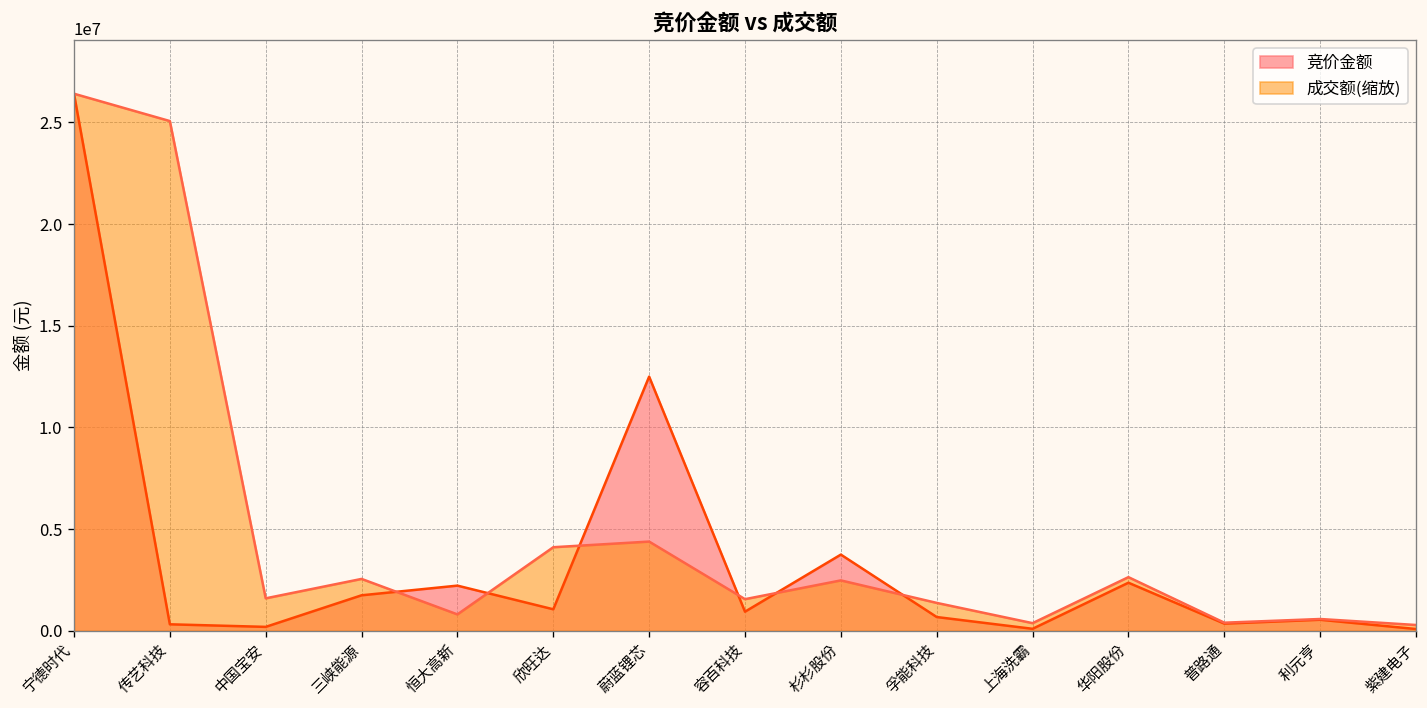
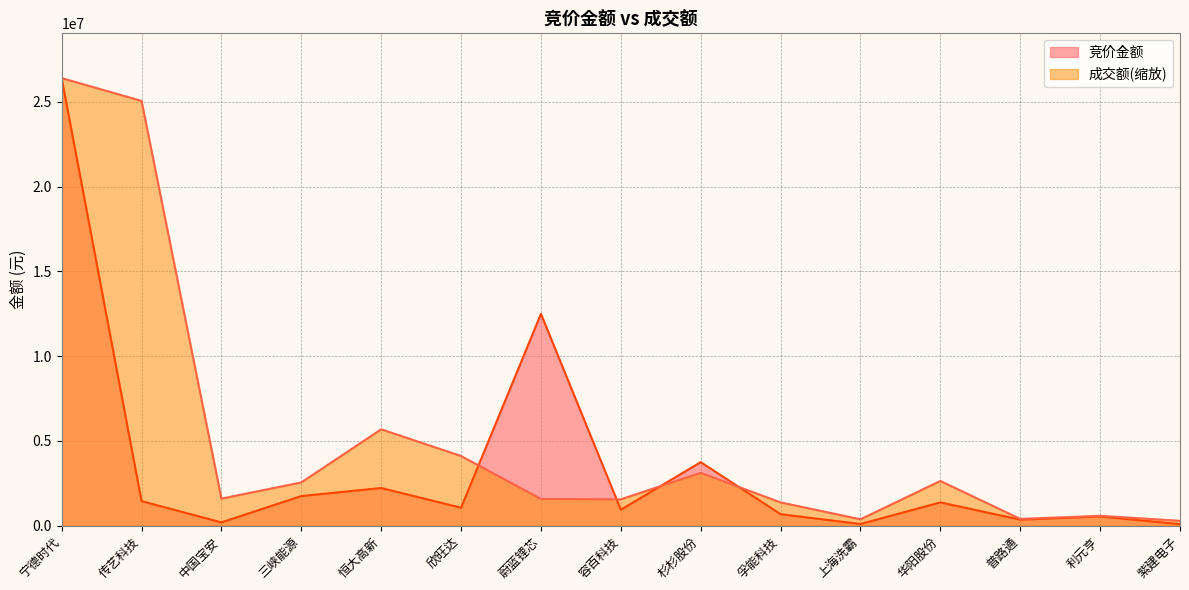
竞价金额, 传艺科技: 300000 -> 1500000
成交额(缩放), 恒大高新: 800000 -> 5700000
成交额(缩放), 蔚蓝锂芯: 4400000 -> 1600000
成交额(缩放), 杉杉股份: 2500000 -> 3100000
竞价金额, 华阳股份: 2400000 -> 1400000
